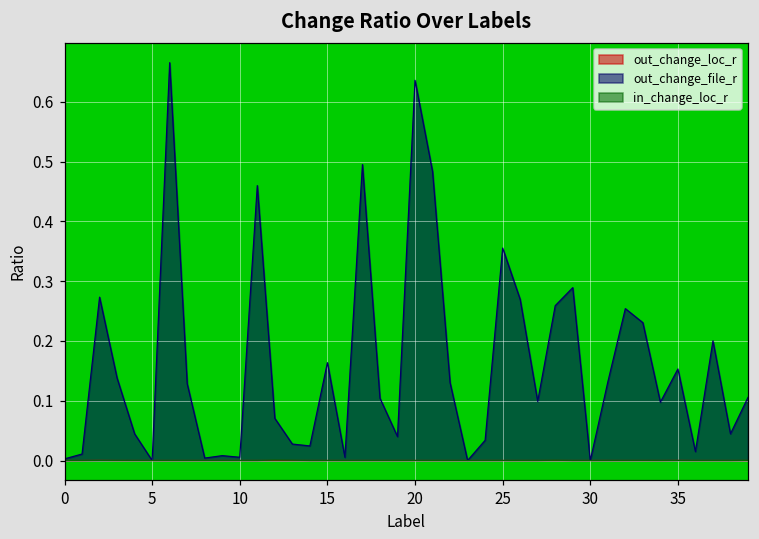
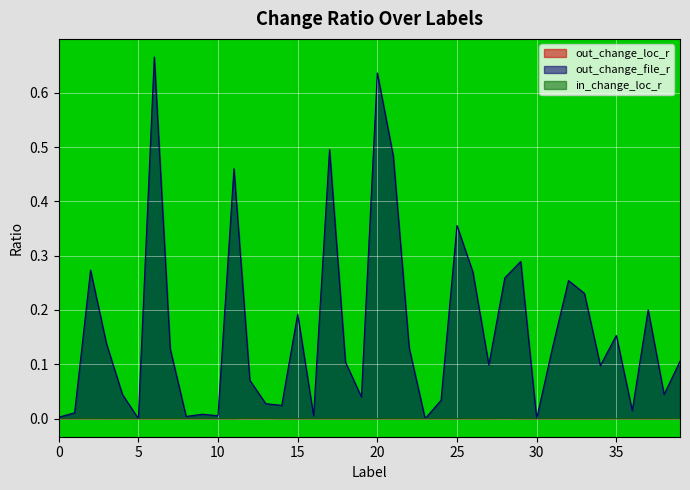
out_change_file_r, 15: 0.16 -> 0.19
